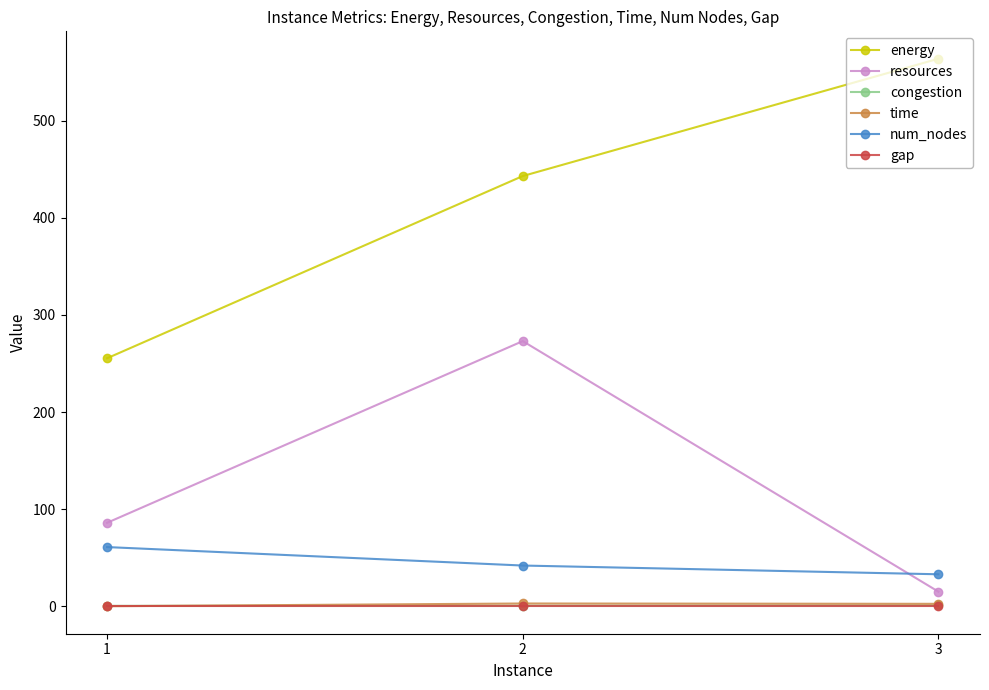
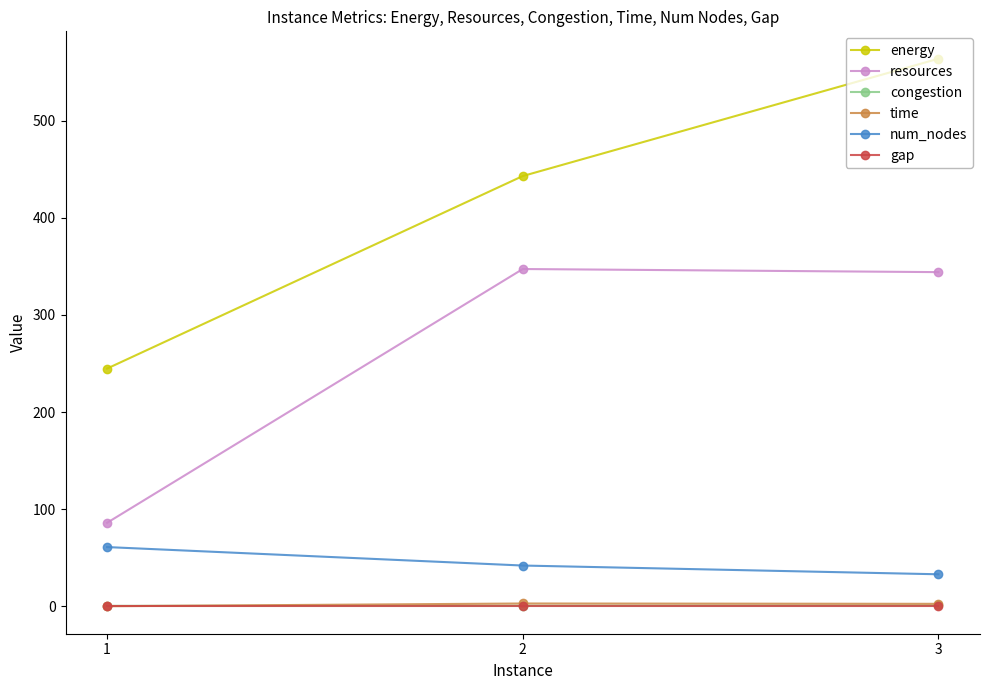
energy, 1: 260 -> 240
resources, 2: 270 -> 350
resources, 3: 20 -> 340
